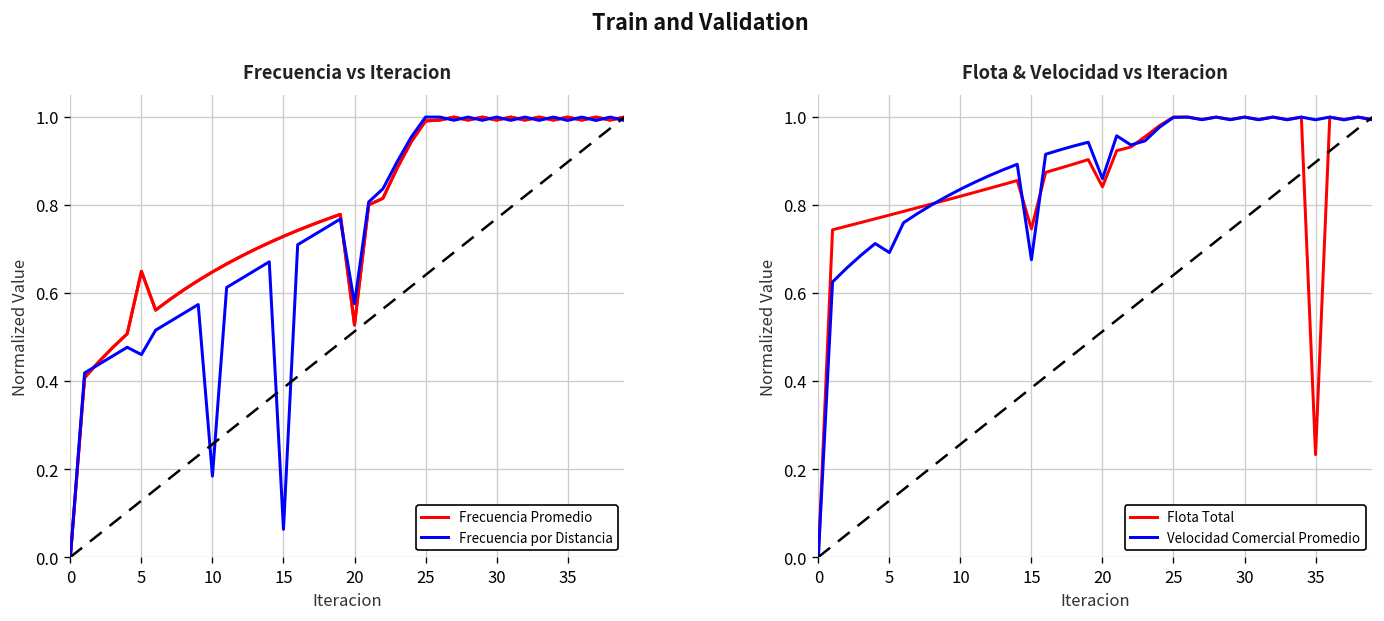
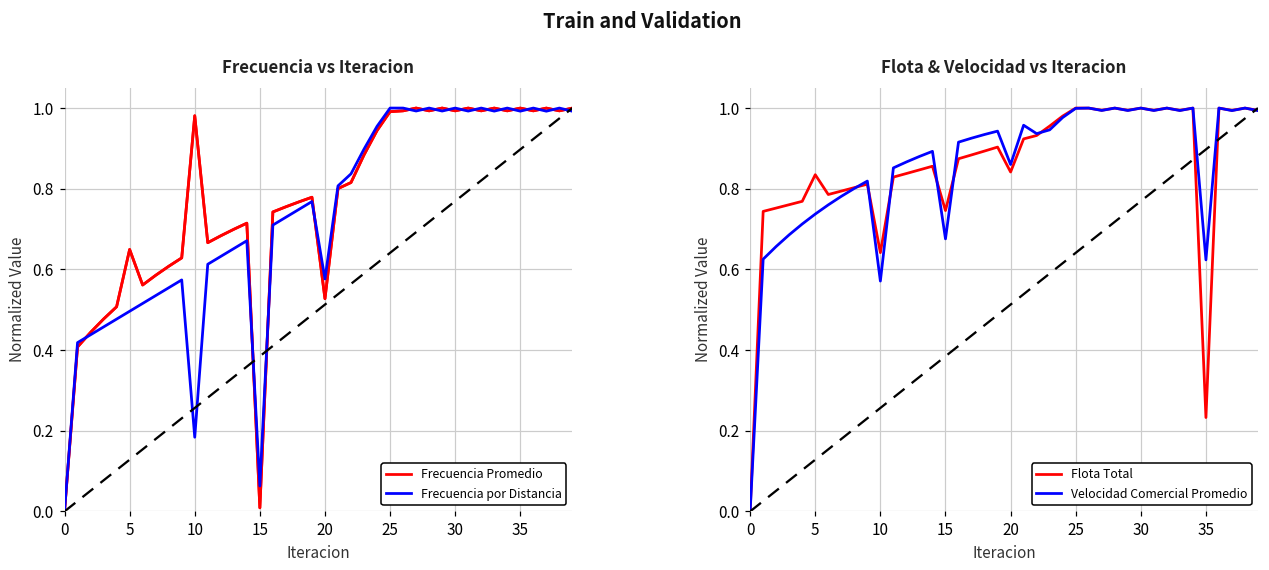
Frecuencia vs Iteracion, Frecuencia por Distancia, 5: 0.46 -> 0.50
Frecuencia vs Iteracion, Frecuencia Promedio, 10: 0.65 -> 0.98
Frecuencia vs Iteracion, Frecuencia Promedio, 15: 0.73 -> 0.01
Flota & Velocidad vs Iteracion, Flota Total, 5: 0.78 -> 0.83
Flota & Velocidad vs Iteracion, Velocidad Comercial Promedio, 5: 0.69 -> 0.74
Flota & Velocidad vs Iteracion, Flota Total, 10: 0.82 -> 0.64
Flota & Velocidad vs Iteracion, Velocidad Comercial Promedio, 10: 0.84 -> 0.57
Flota & Velocidad vs Iteracion, Velocidad Comercial Promedio, 35: 0.99 -> 0.62
